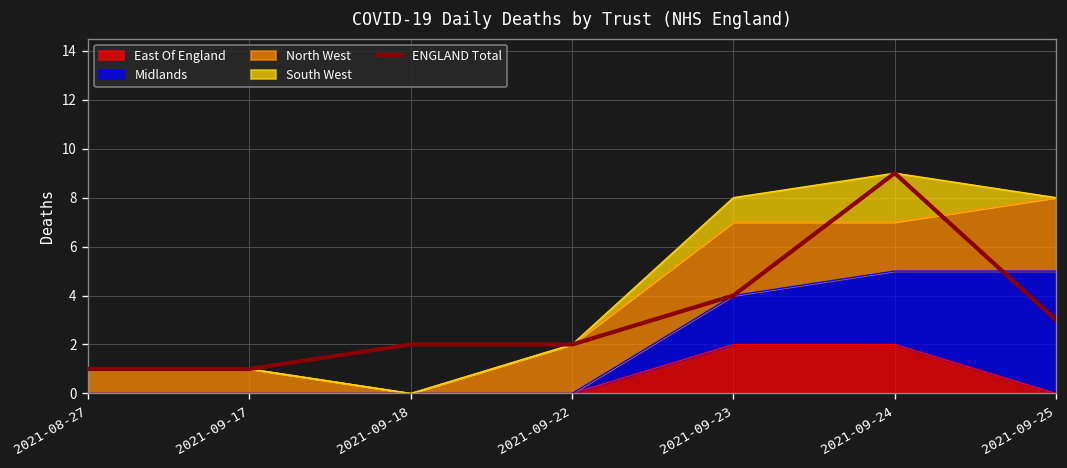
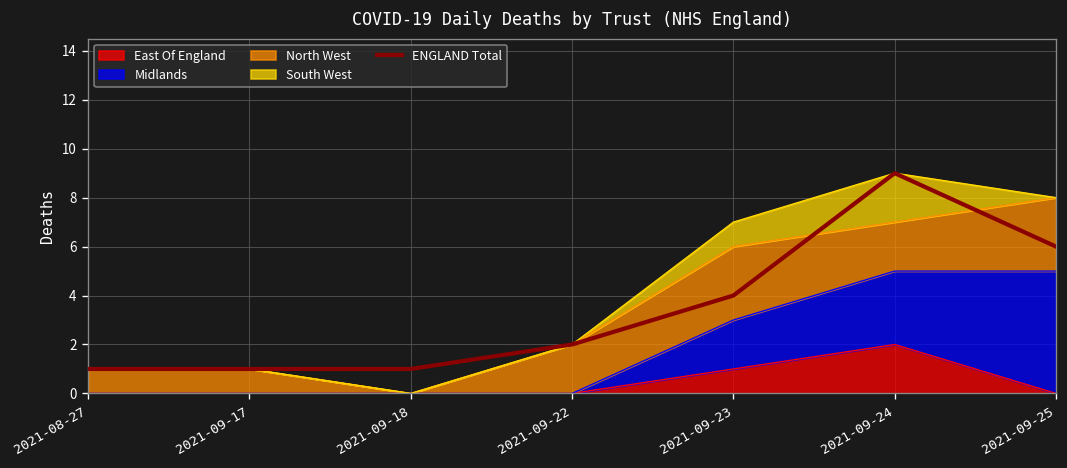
ENGLAND Total, 2021-09-18: 2 -> 1
East Of England, 2021-09-23: 2 -> 1
ENGLAND Total, 2021-09-25: 3 -> 6
